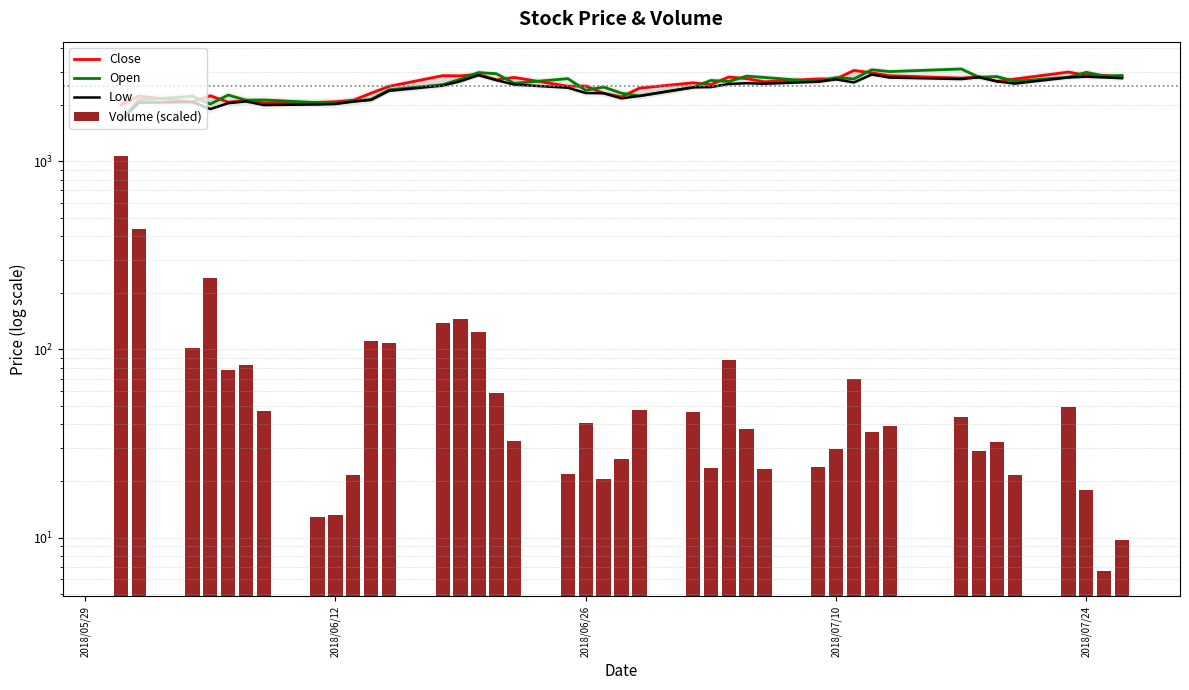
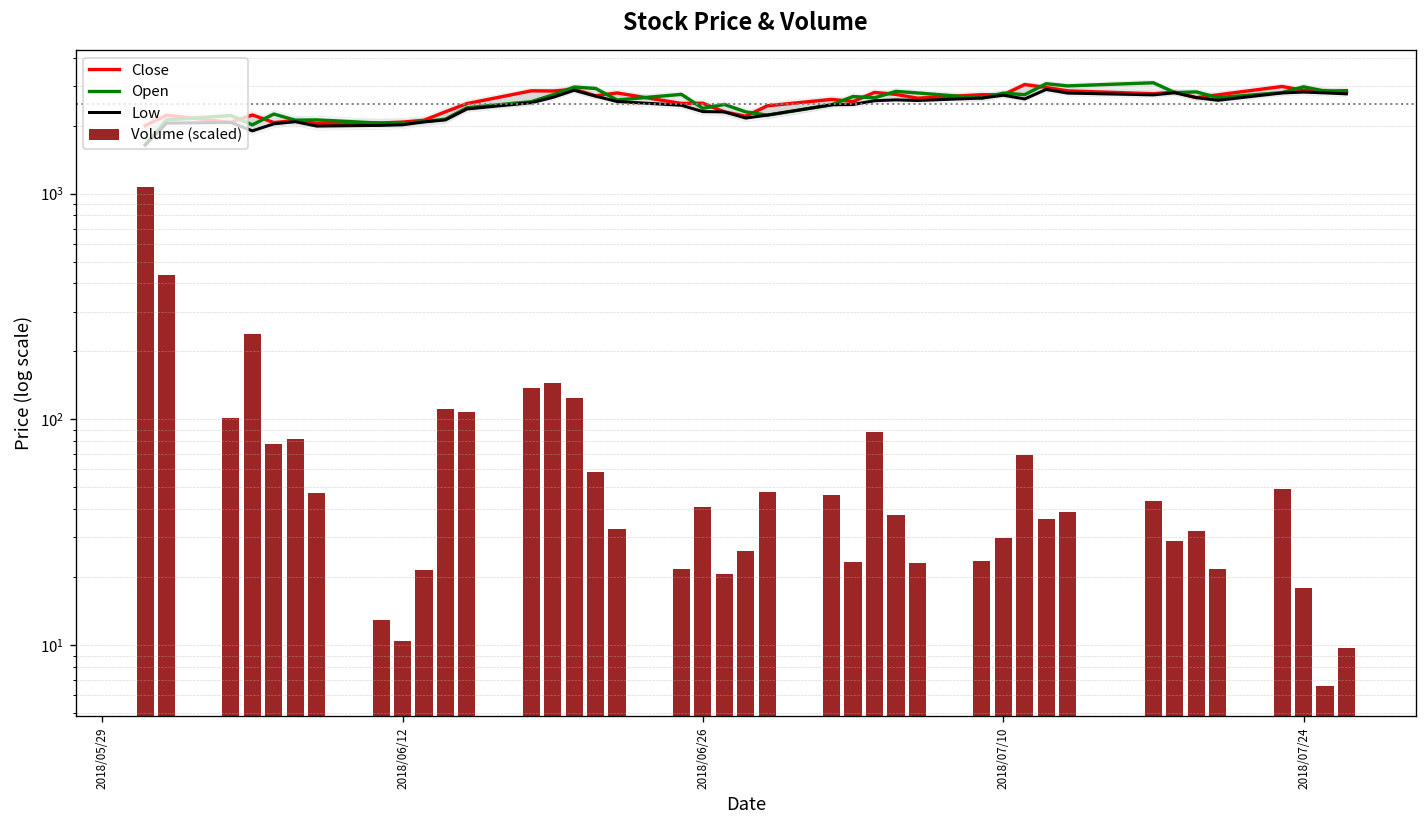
Volume (scaled), 2018/06/12: 13 -> 10
